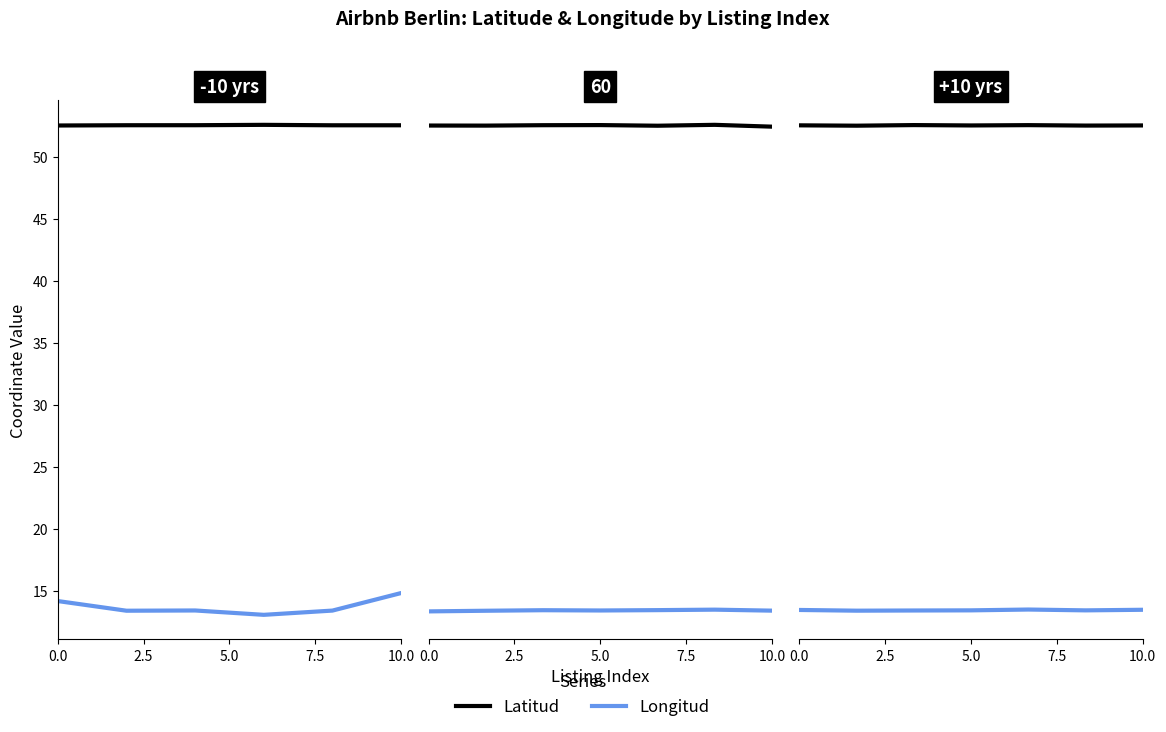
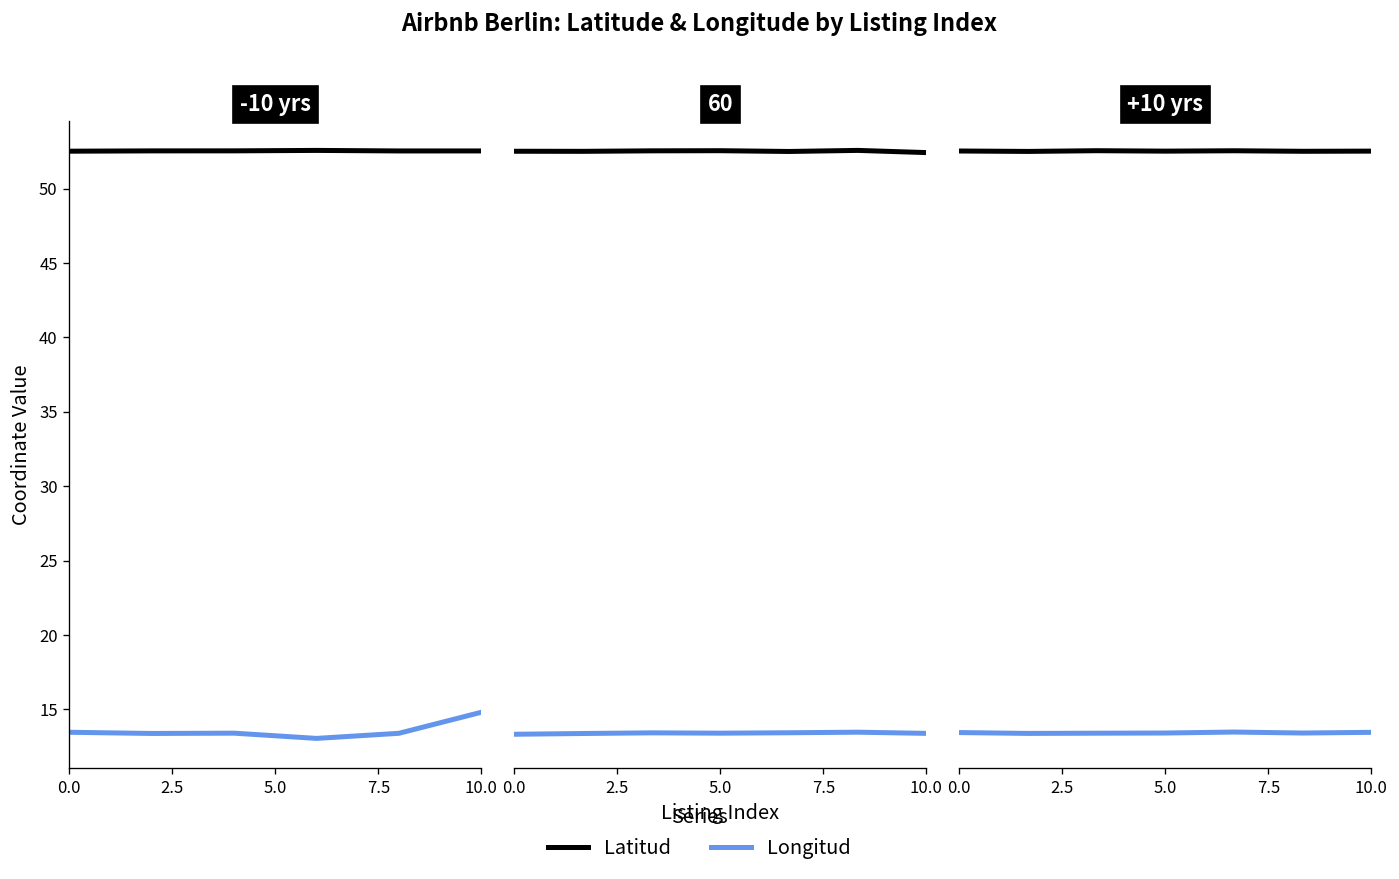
-10 yrs, Longitud, 0.0: 14.2 -> 13.5
